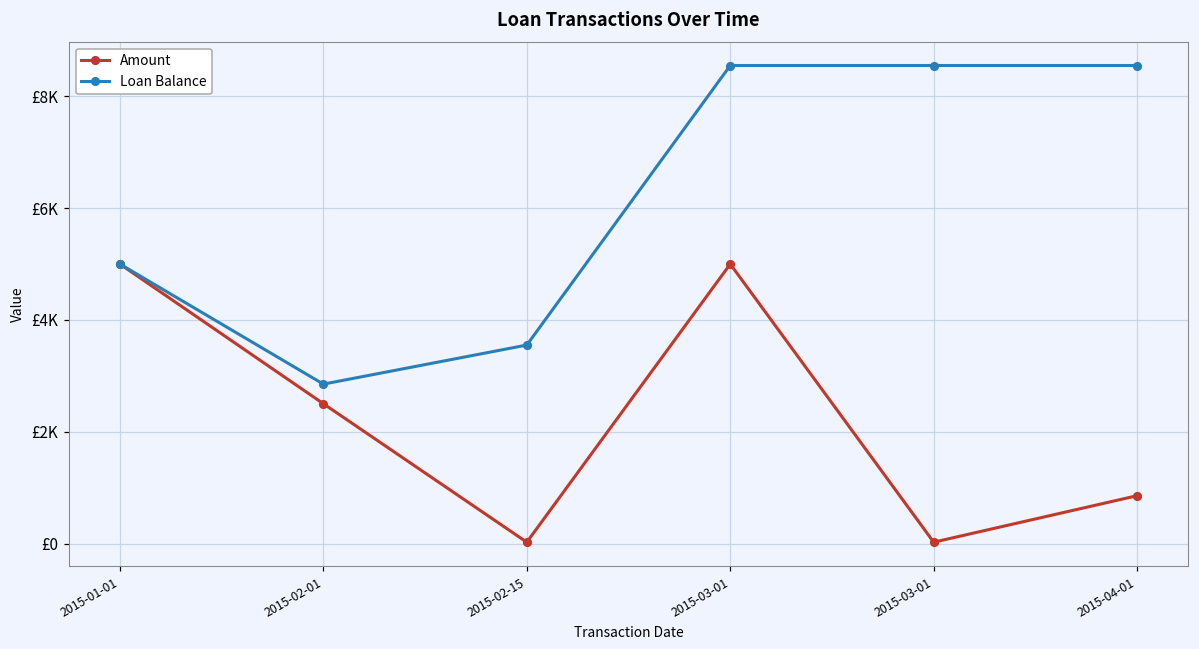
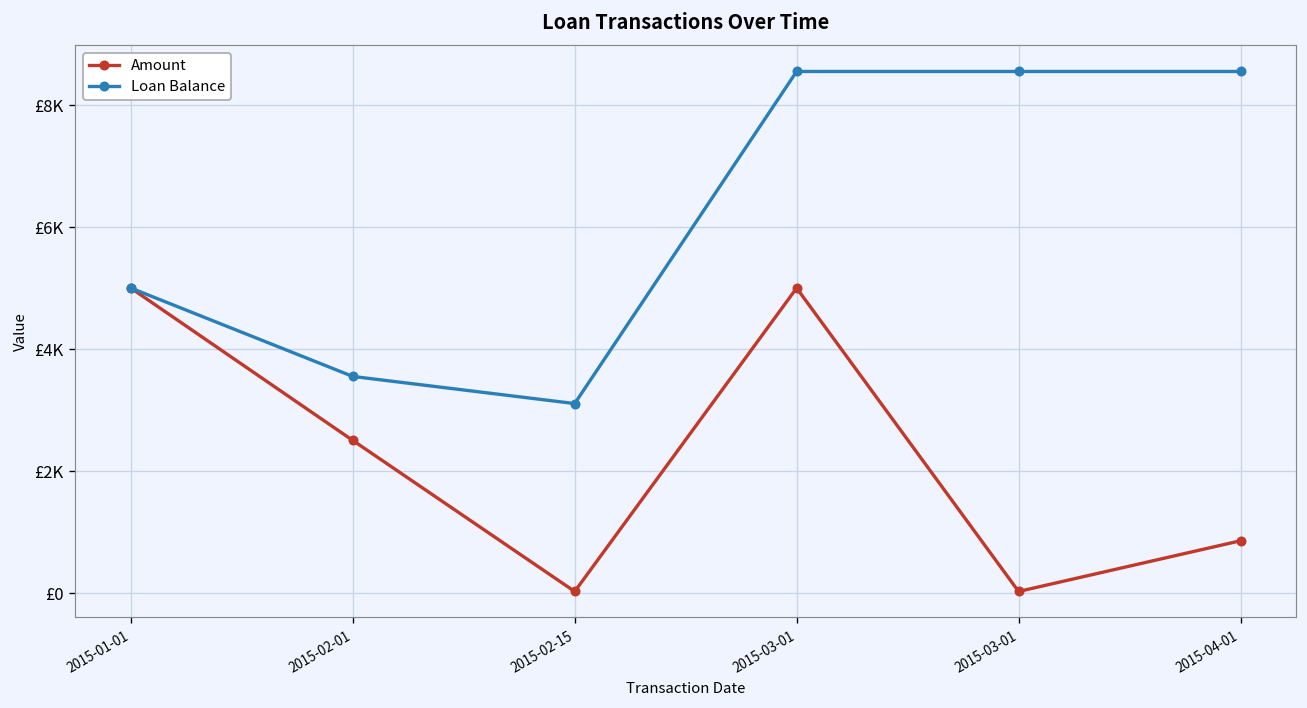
Loan Balance, 2015-02-01: £2900 -> £3600
Loan Balance, 2015-02-15: £3600 -> £3100
